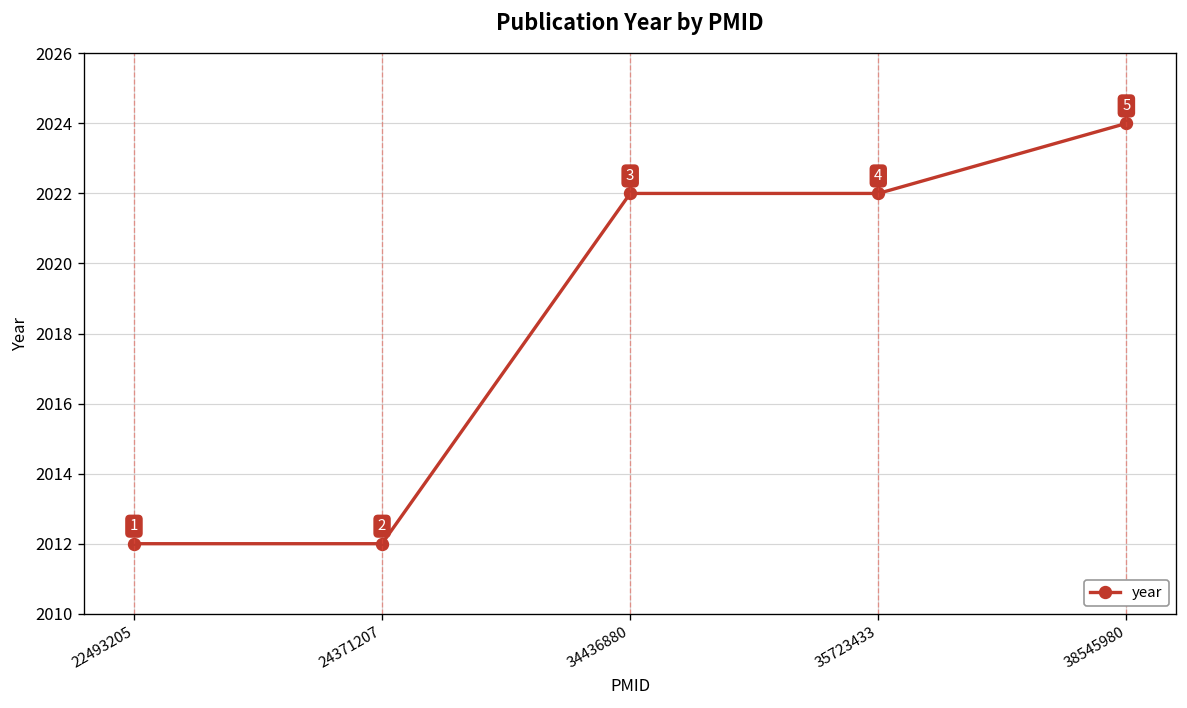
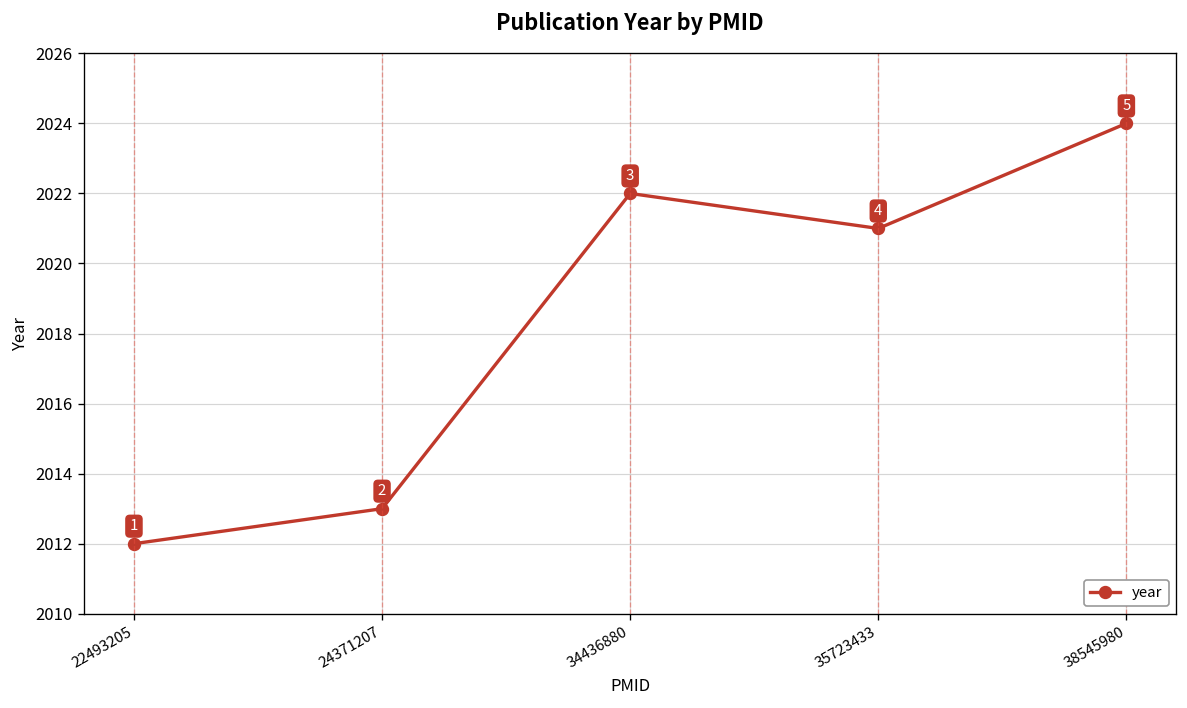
24371207: 2012 -> 2013
35723433: 2022 -> 2021
